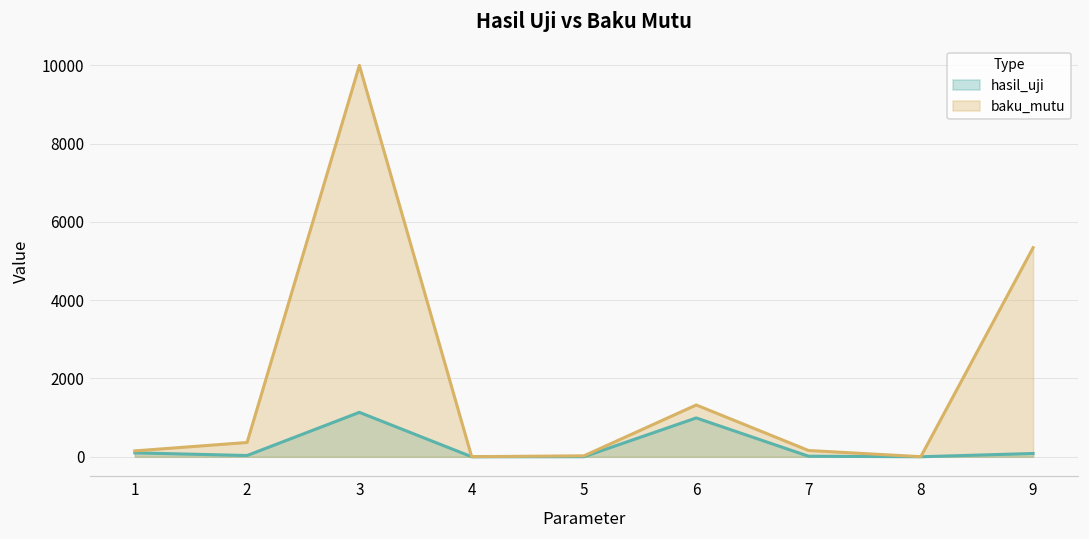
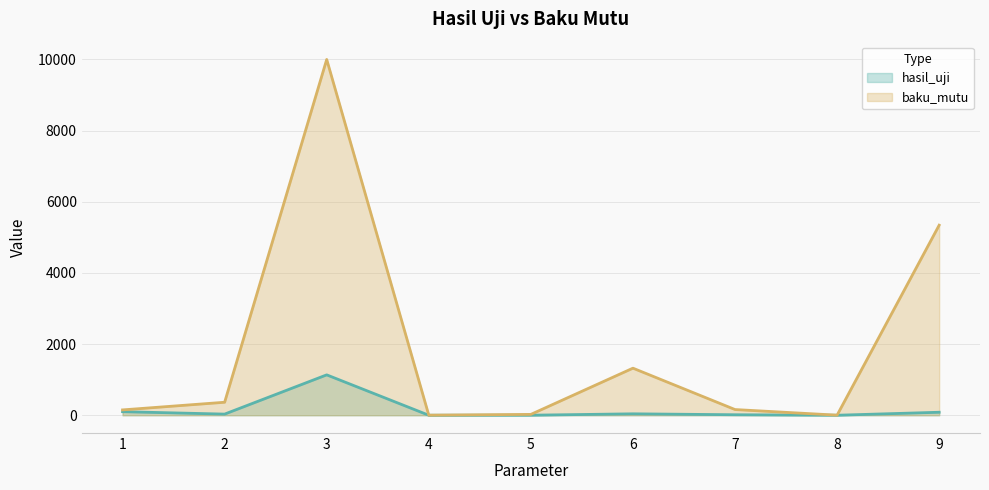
hasil_uji, 6: 1000 -> 0
